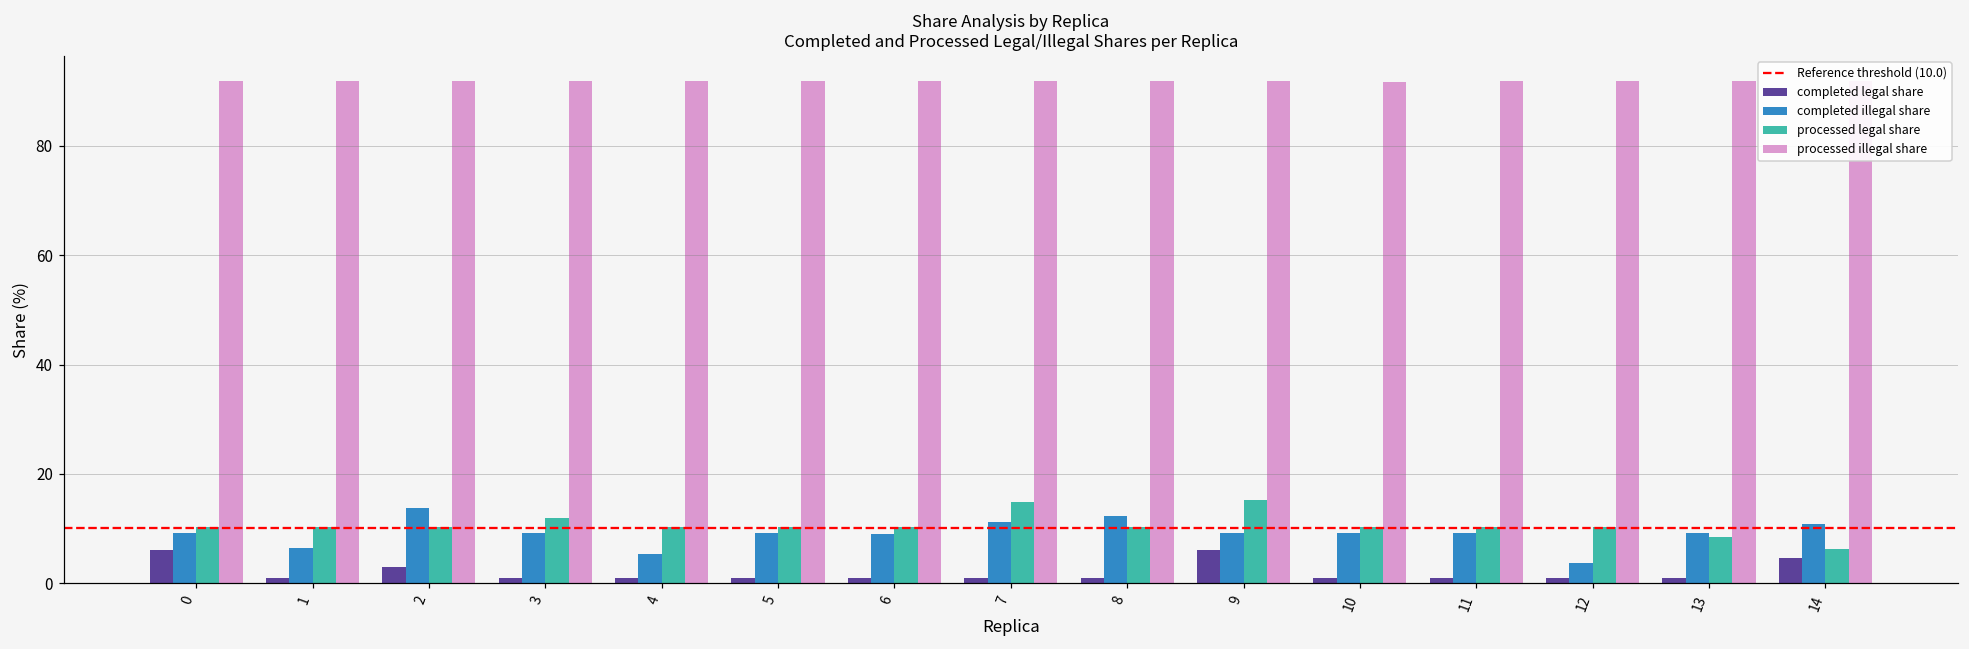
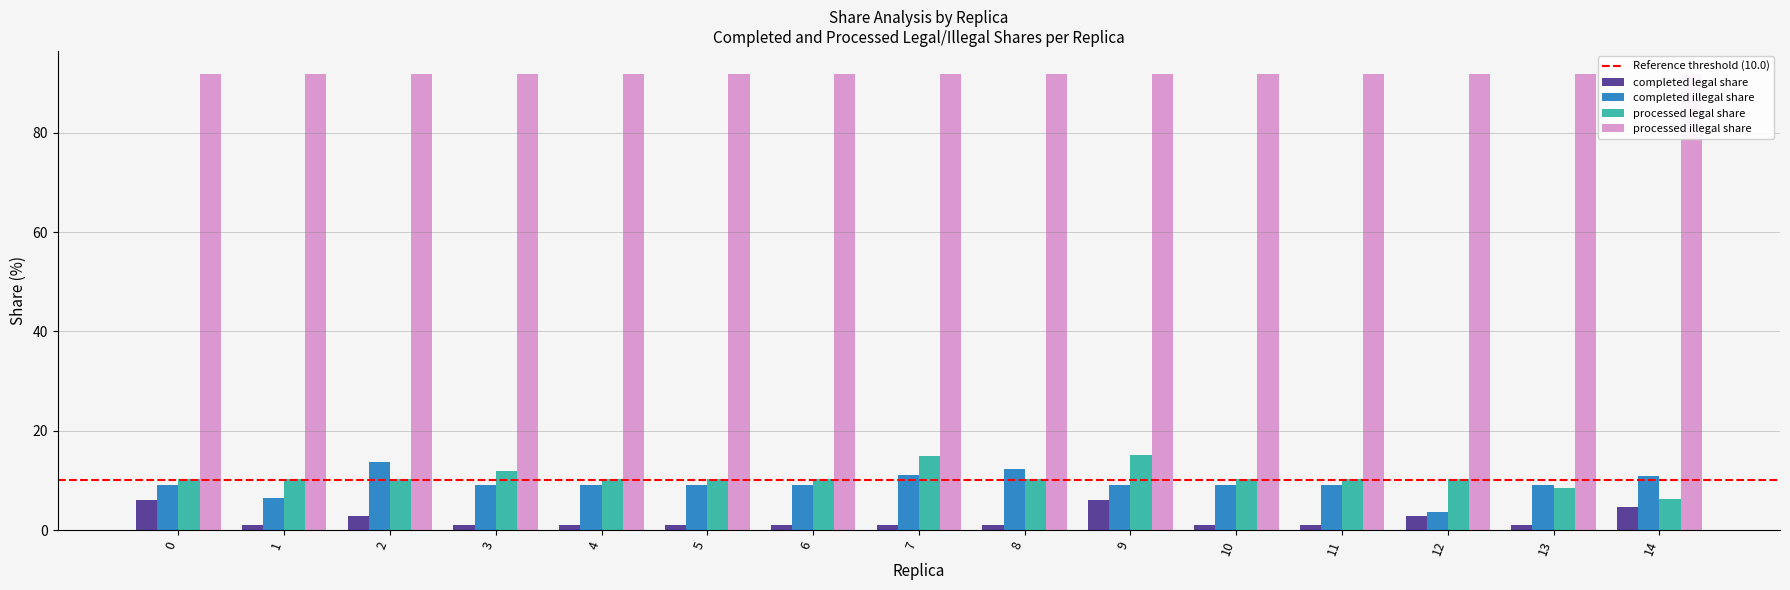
completed illegal share, 4: 5 -> 9
completed legal share, 12: 1 -> 3
